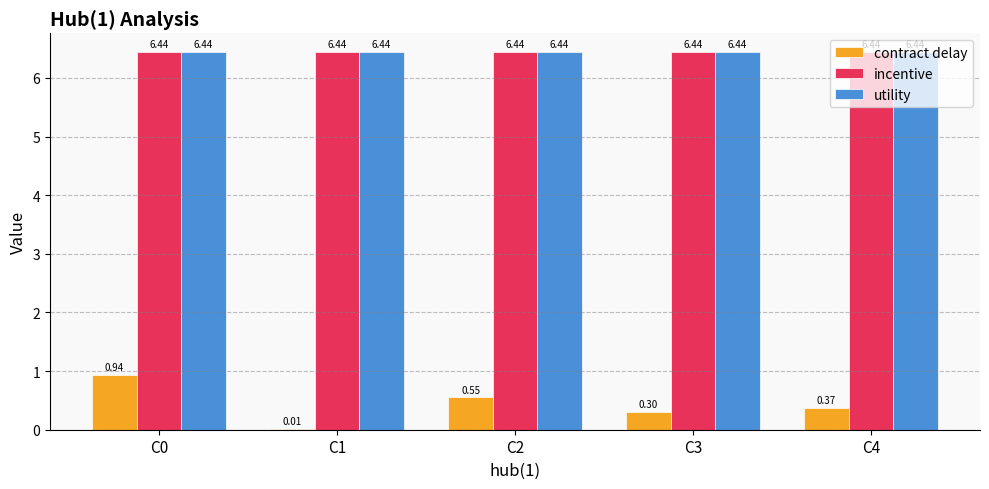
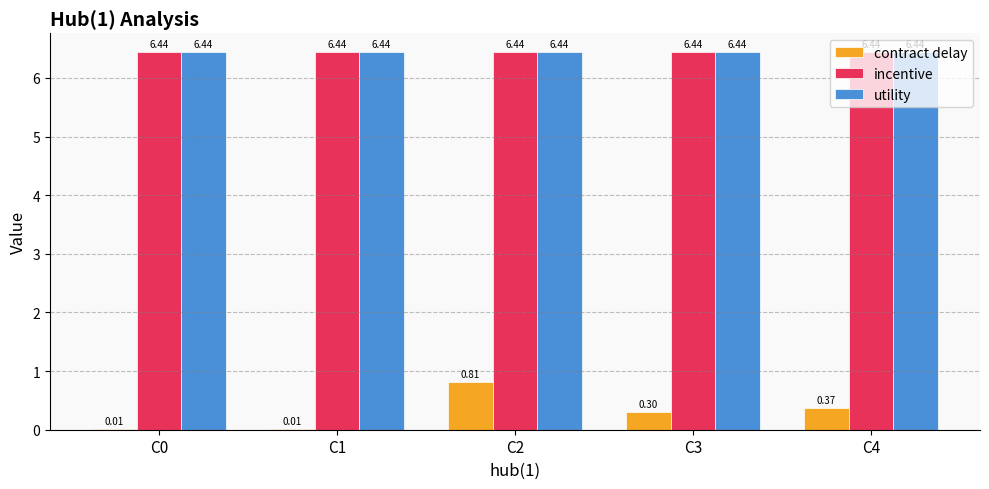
contract delay, C0: 0.94 -> 0.01
contract delay, C2: 0.55 -> 0.81
